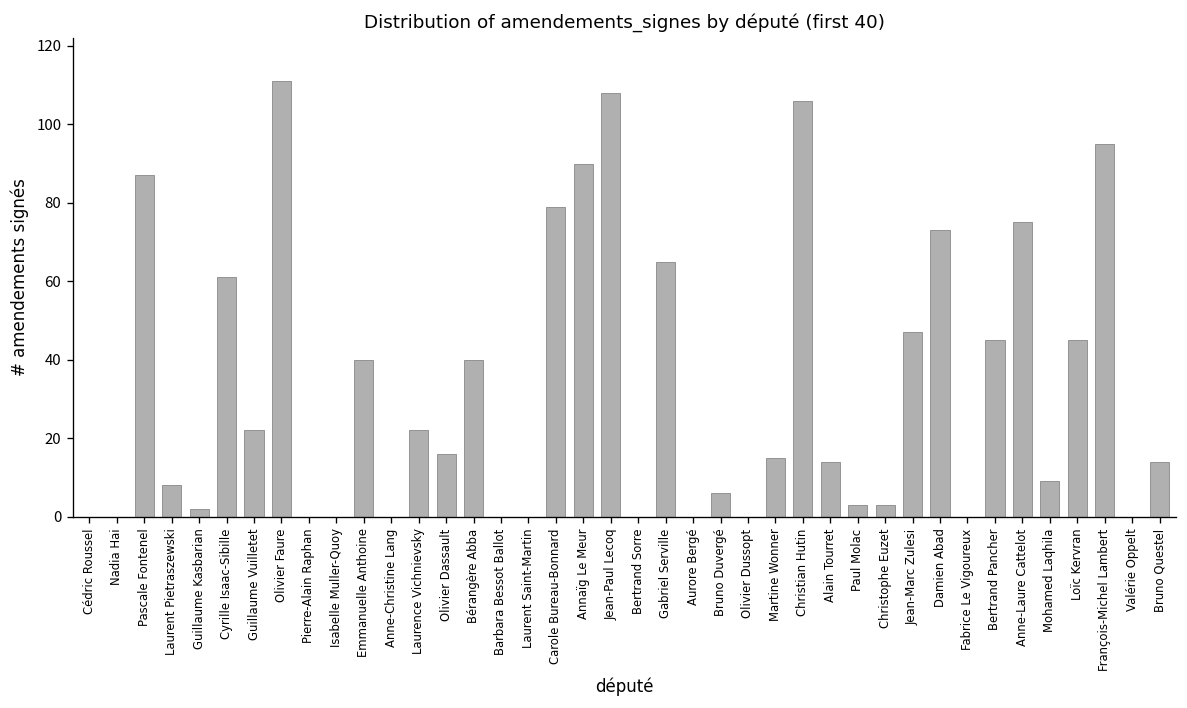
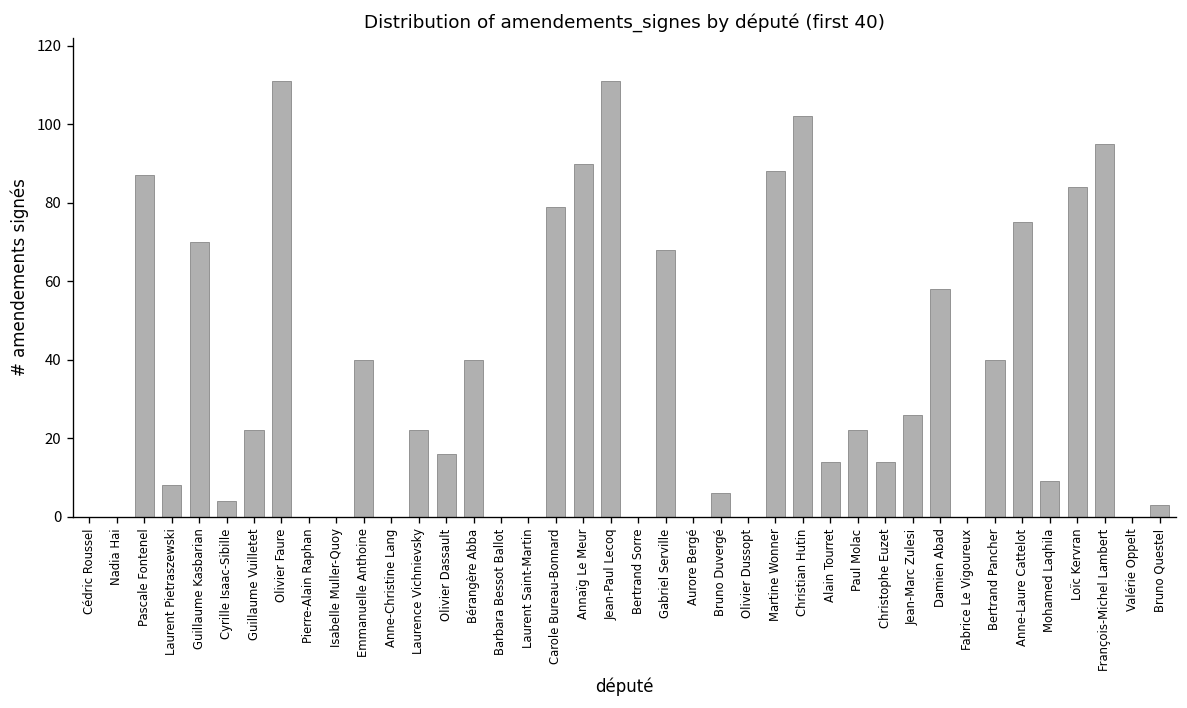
Guillaume Kasbarian: 2 -> 70
Cyrille Isaac-Sibille: 61 -> 4
Jean-Paul Lecoq: 108 -> 111
Gabriel Serville: 65 -> 68
Martine Wonner: 15 -> 88
Christian Hutin: 106 -> 102
Paul Molac: 3 -> 22
Christophe Euzet: 3 -> 14
Jean-Marc Zulesi: 47 -> 26
Damien Abad: 73 -> 58
Bertrand Pancher: 45 -> 40
Loïc Kervran: 45 -> 84
Bruno Questel: 14 -> 3
